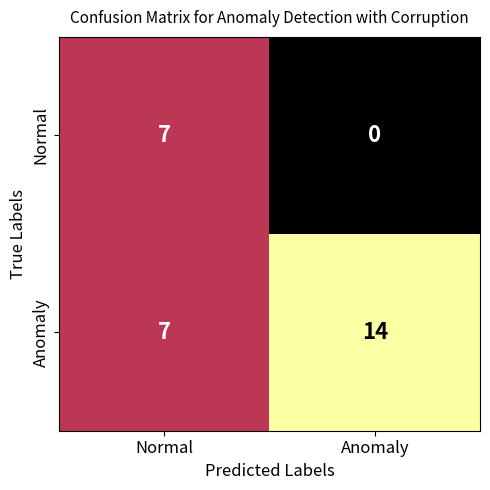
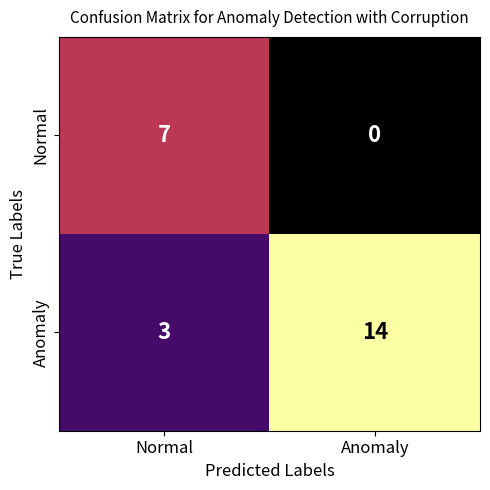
Anomaly, Normal: 7 -> 3
